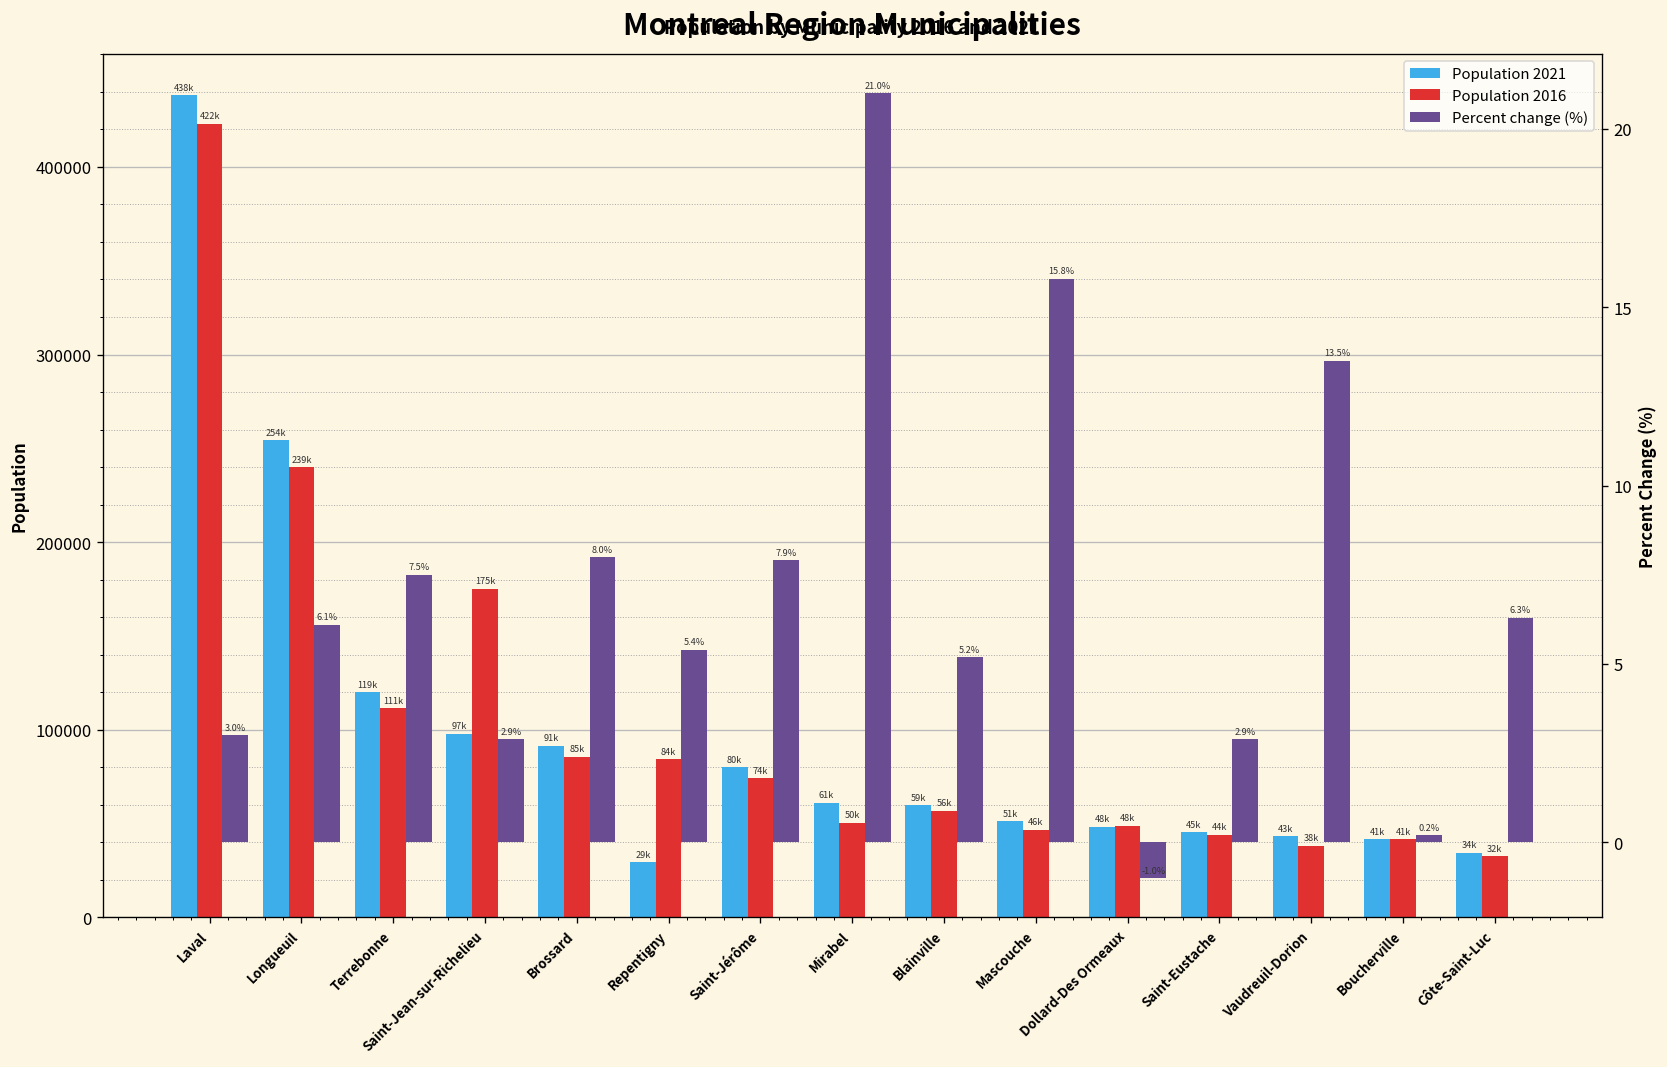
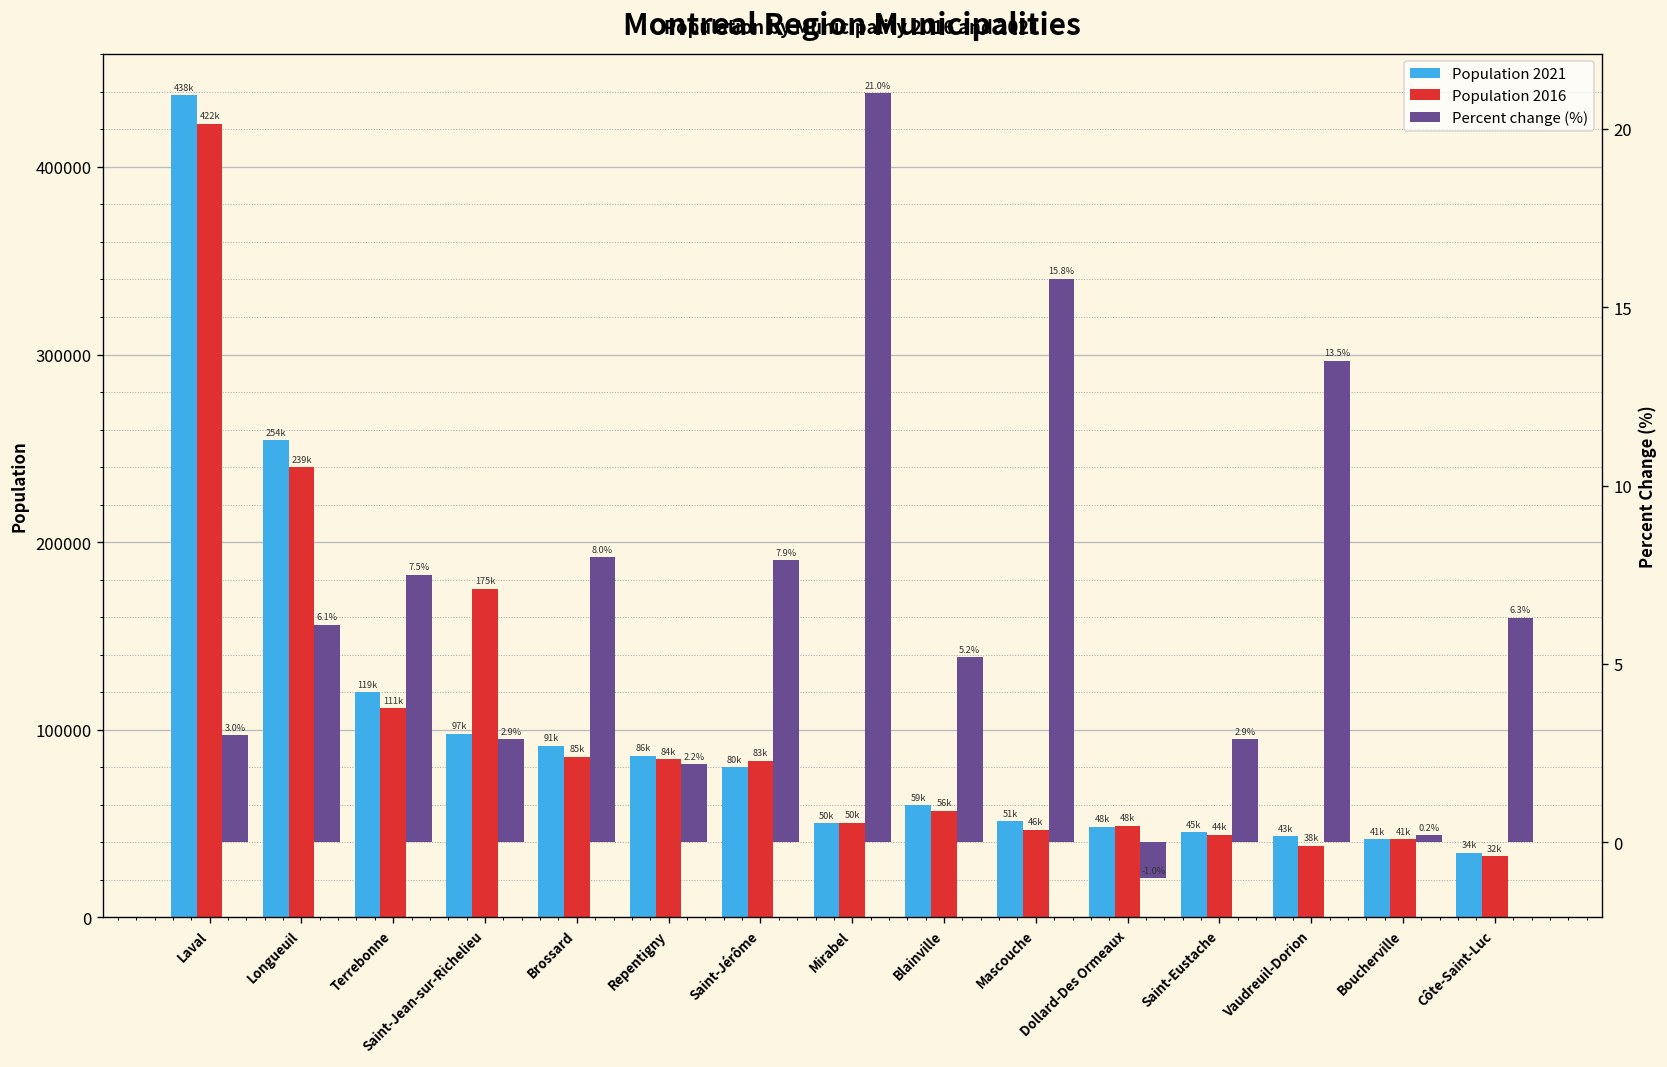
Population 2021, Repentigny: 29k -> 86k
Population 2016, Saint-Jérôme: 74k -> 83k
Population 2021, Mirabel: 61k -> 50k
Percent change (%), Repentigny: 5.4% -> 2.2%
